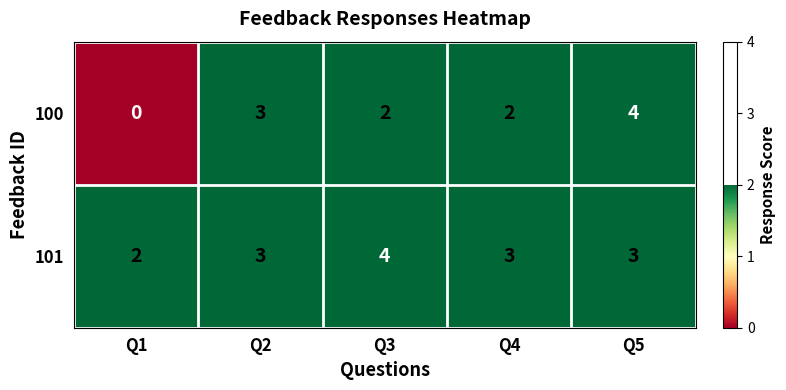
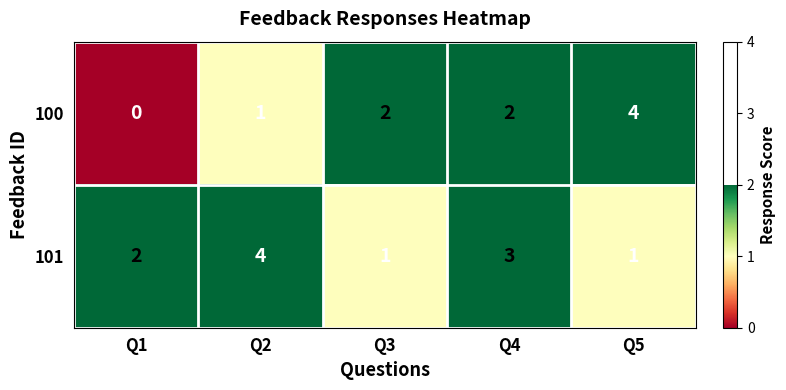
100, Q2: 3 -> 1
101, Q2: 3 -> 4
101, Q3: 4 -> 1
101, Q5: 3 -> 1
